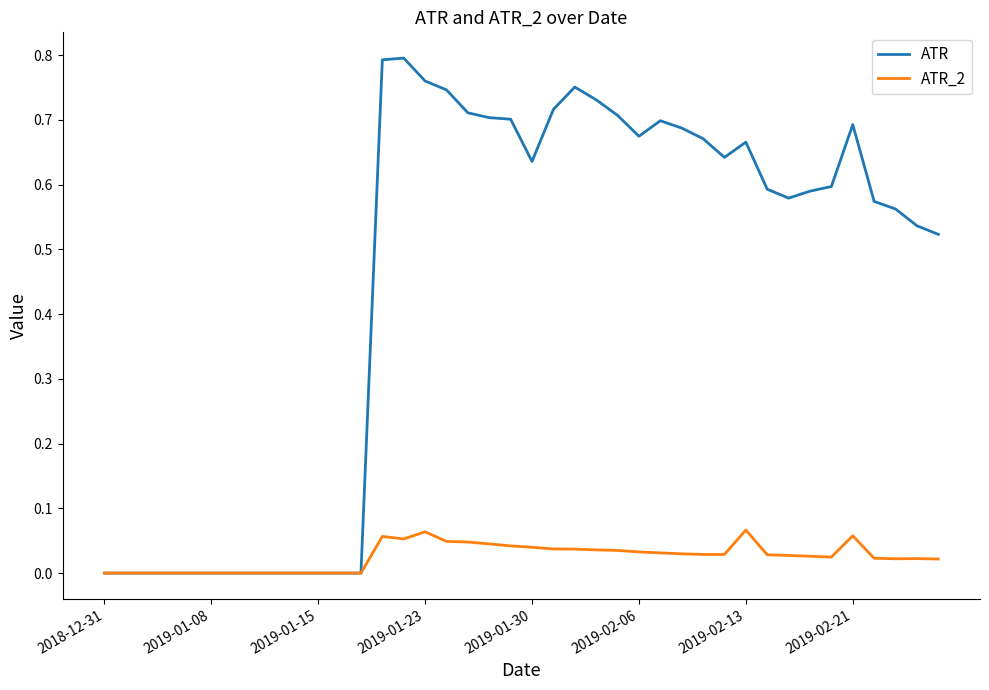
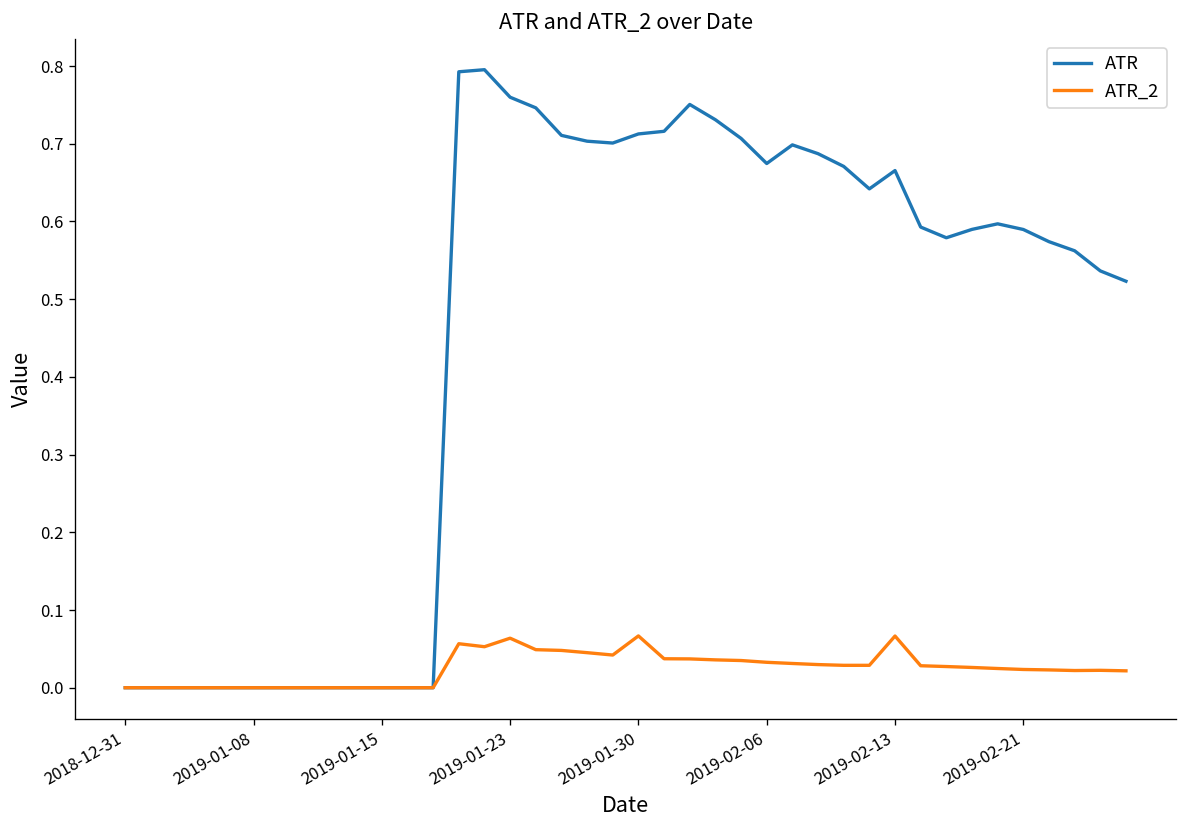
ATR, 2019-01-30: 0.64 -> 0.71
ATR_2, 2019-01-30: 0.04 -> 0.07
ATR, 2019-02-21: 0.69 -> 0.59
ATR_2, 2019-02-21: 0.06 -> 0.02
